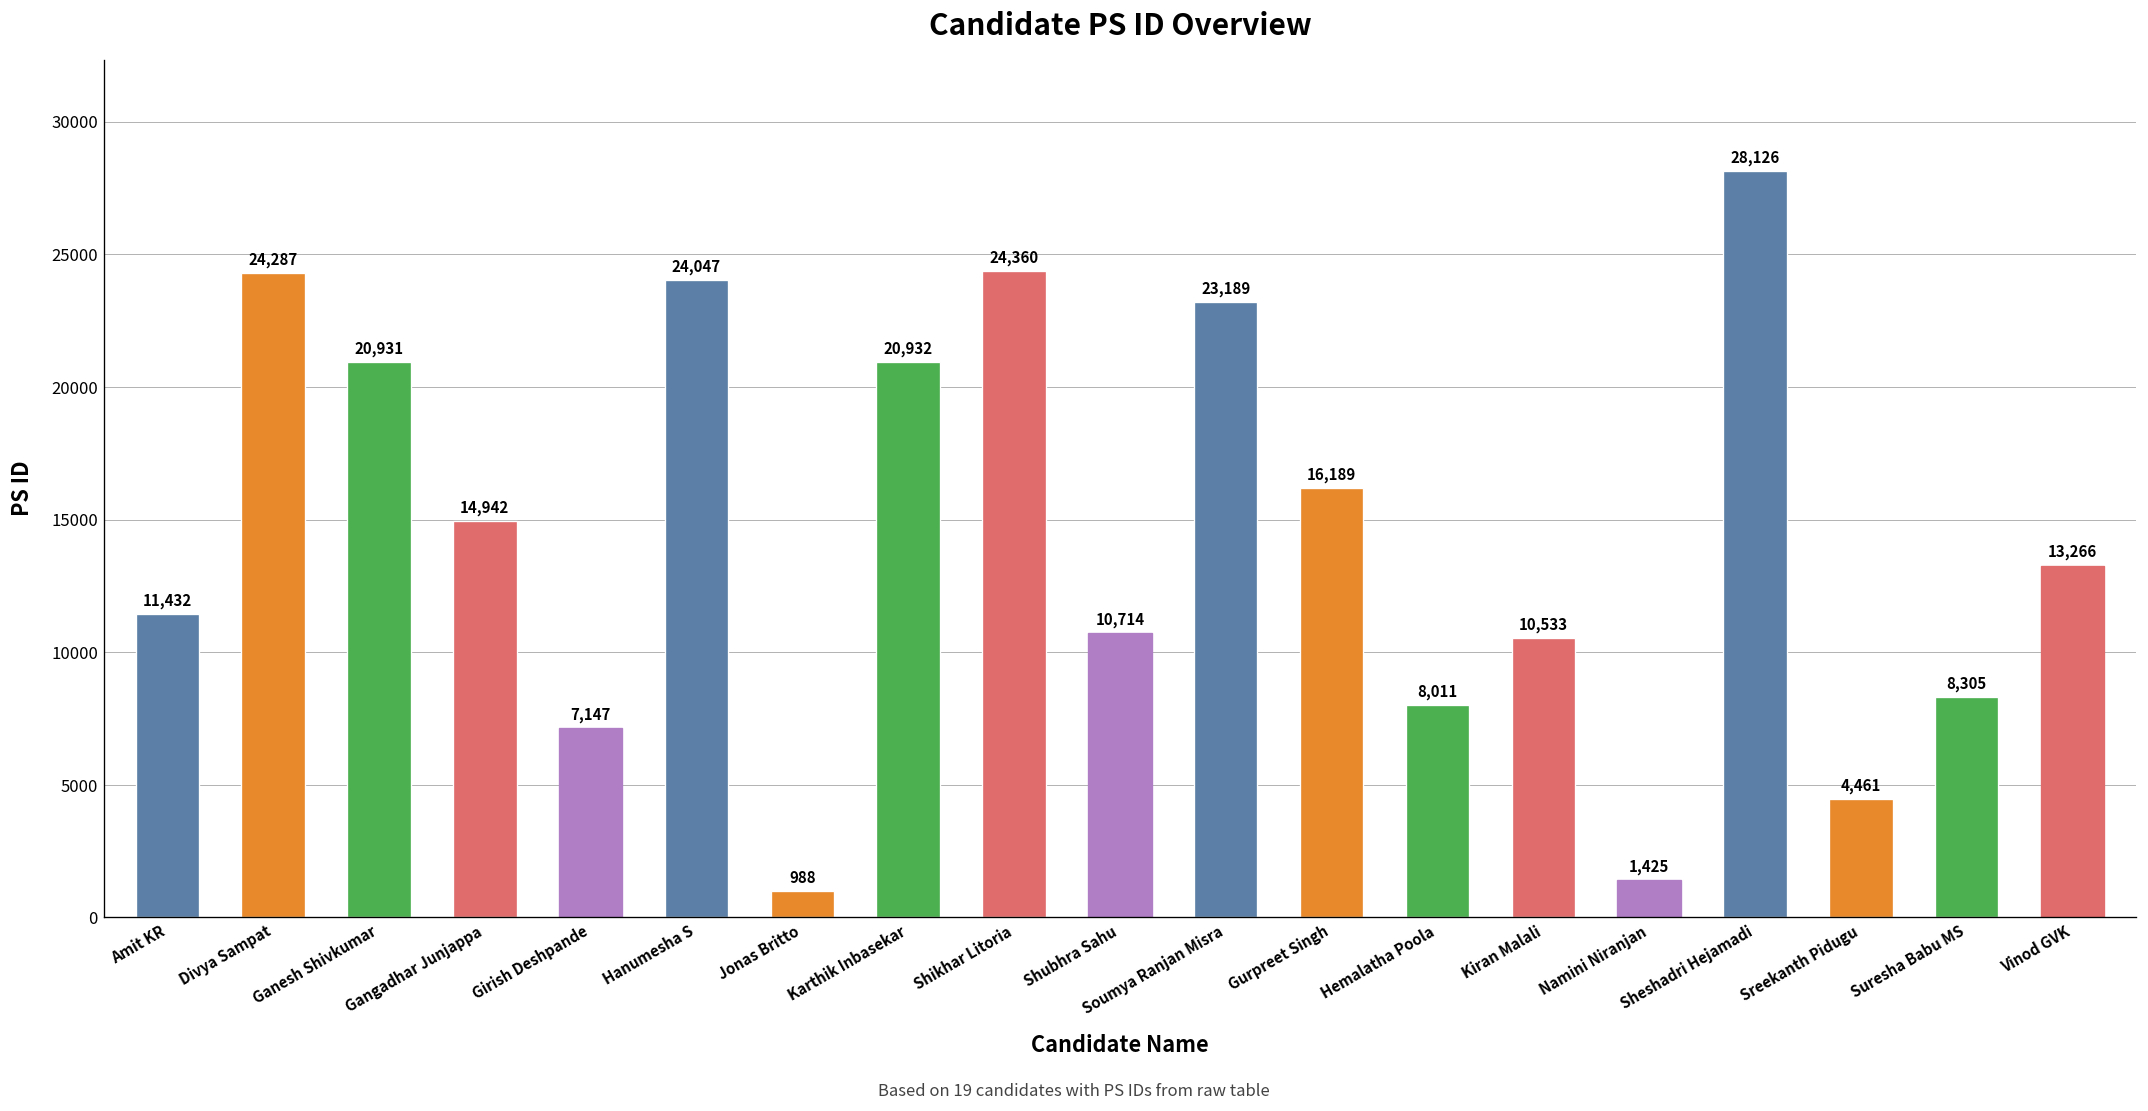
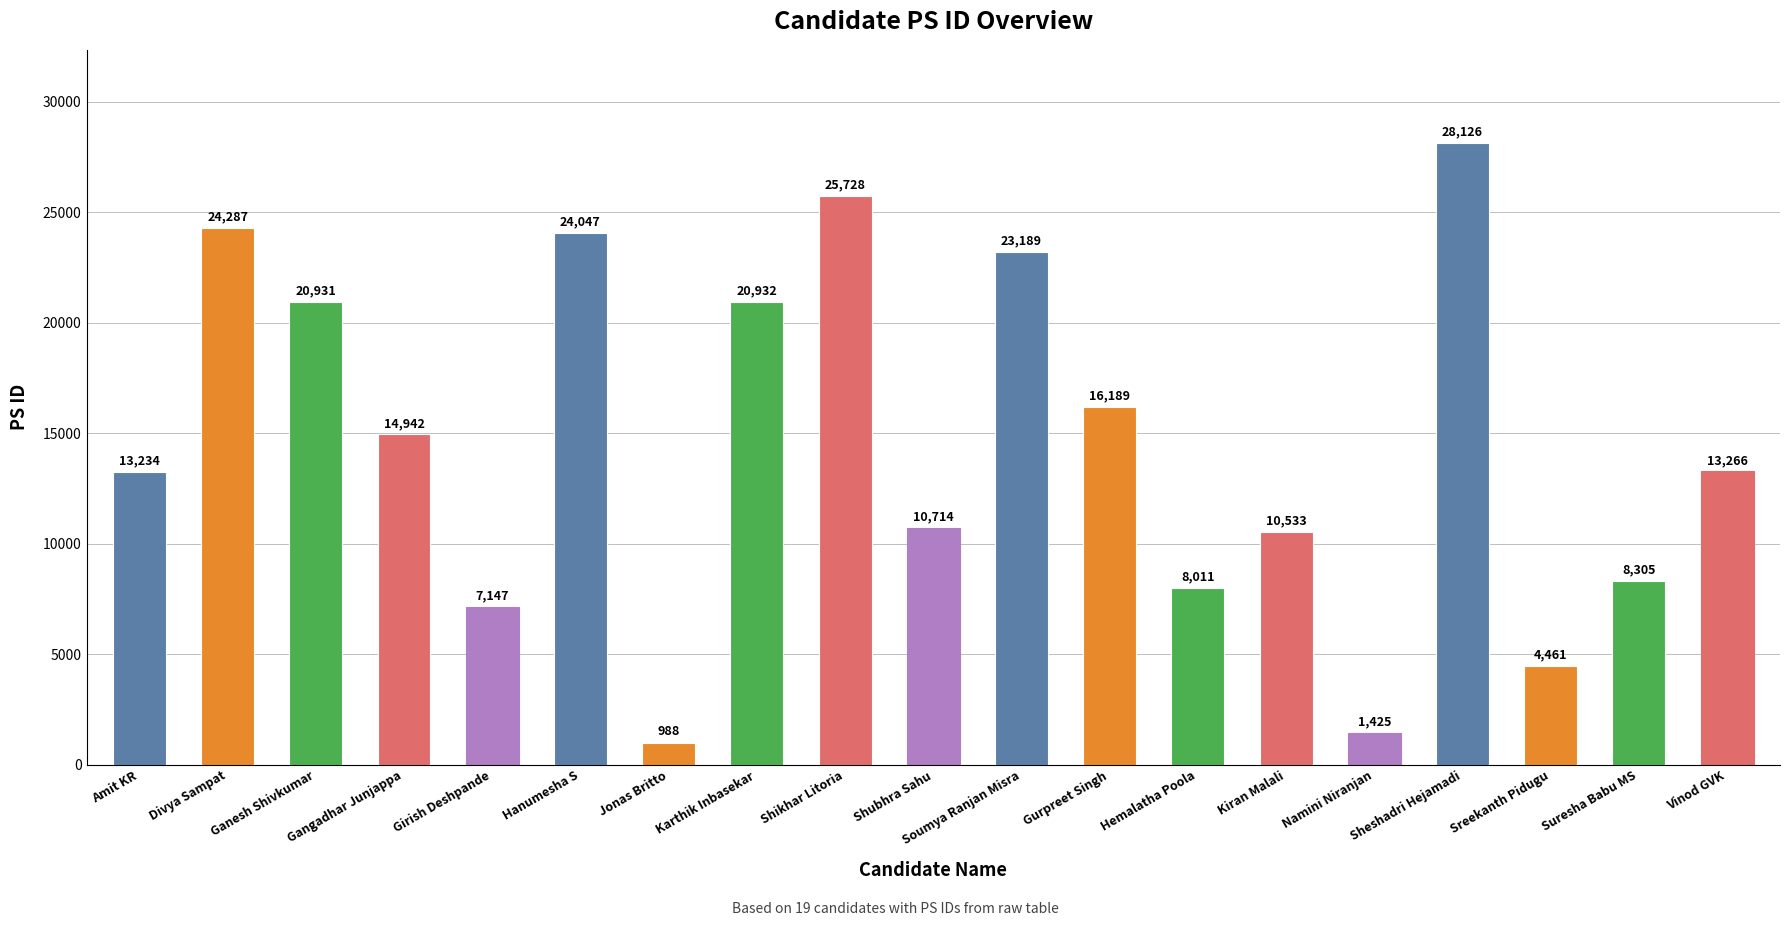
Amit KR: 11,432 -> 13,234
Shikhar Litoria: 24,360 -> 25,728
